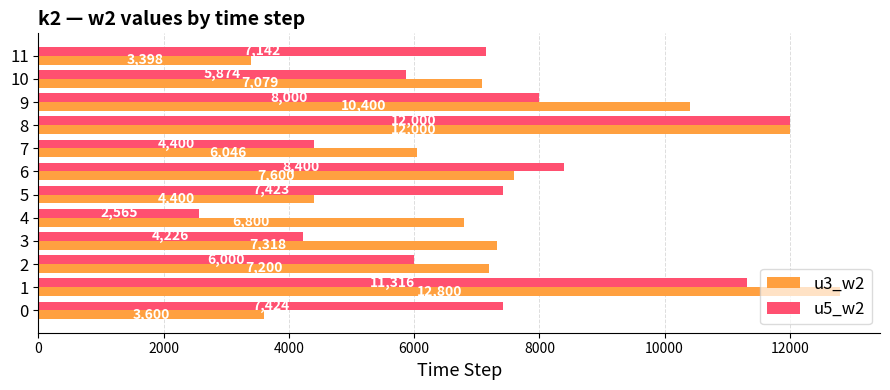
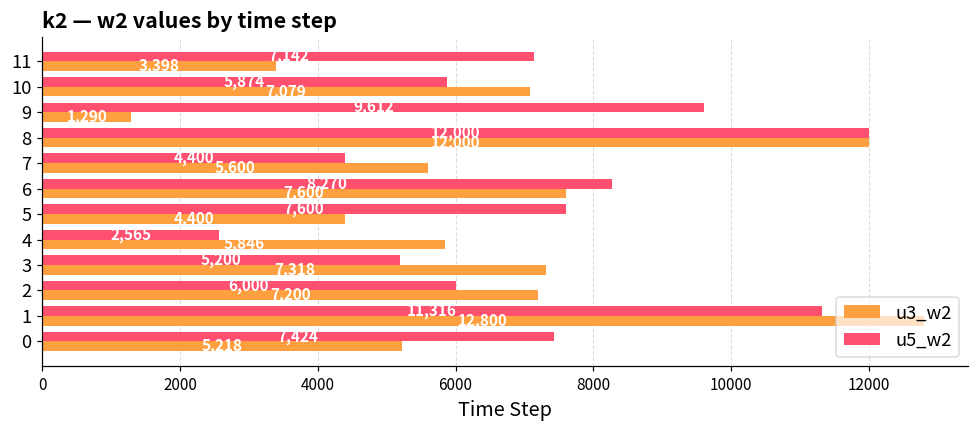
u5_w2, 9: 8000 -> 9600
u3_w2, 9: 10,400 -> 1,290
u3_w2, 7: 6,046 -> 5,600
u5_w2, 6: 8,400 -> 8,270
u5_w2, 5: 7,423 -> 7,600
u3_w2, 4: 6800 -> 5800
u5_w2, 3: 4,226 -> 5,200
u3_w2, 0: 3,600 -> 5,218
